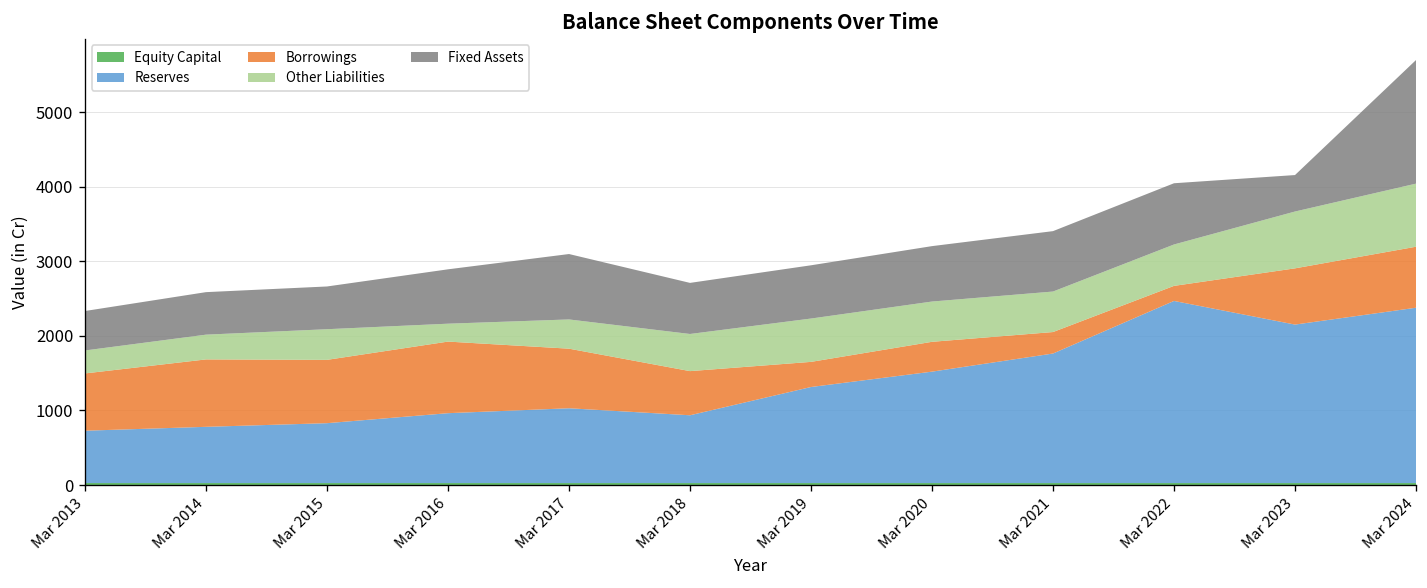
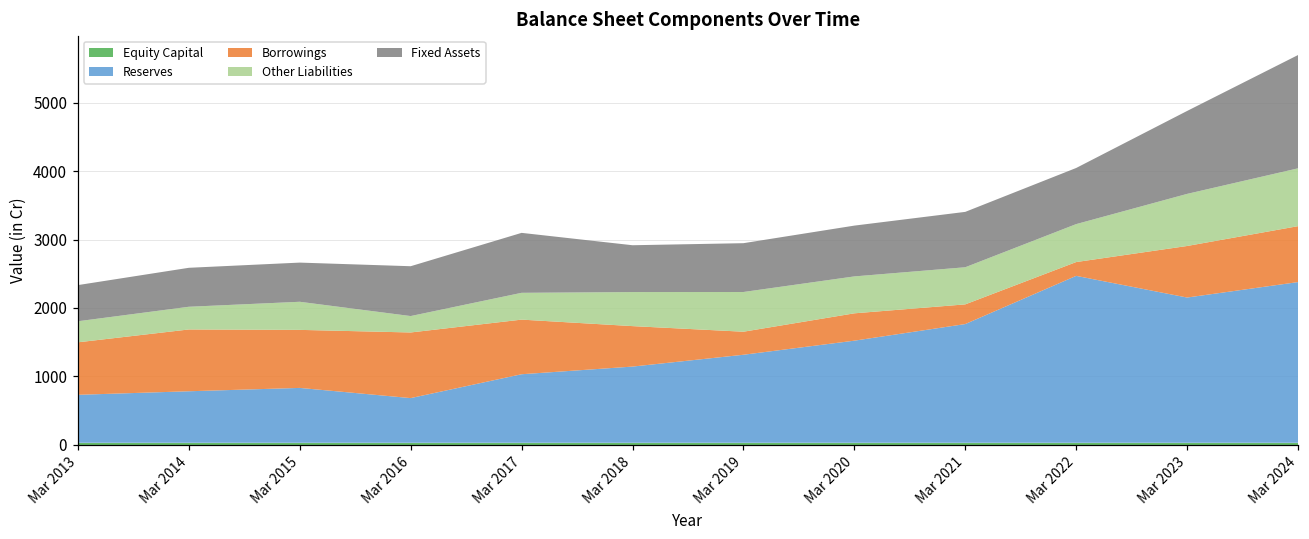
Reserves, Mar 2016: 900 -> 700
Reserves, Mar 2018: 900 -> 1100
Fixed Assets, Mar 2023: 500 -> 1200
